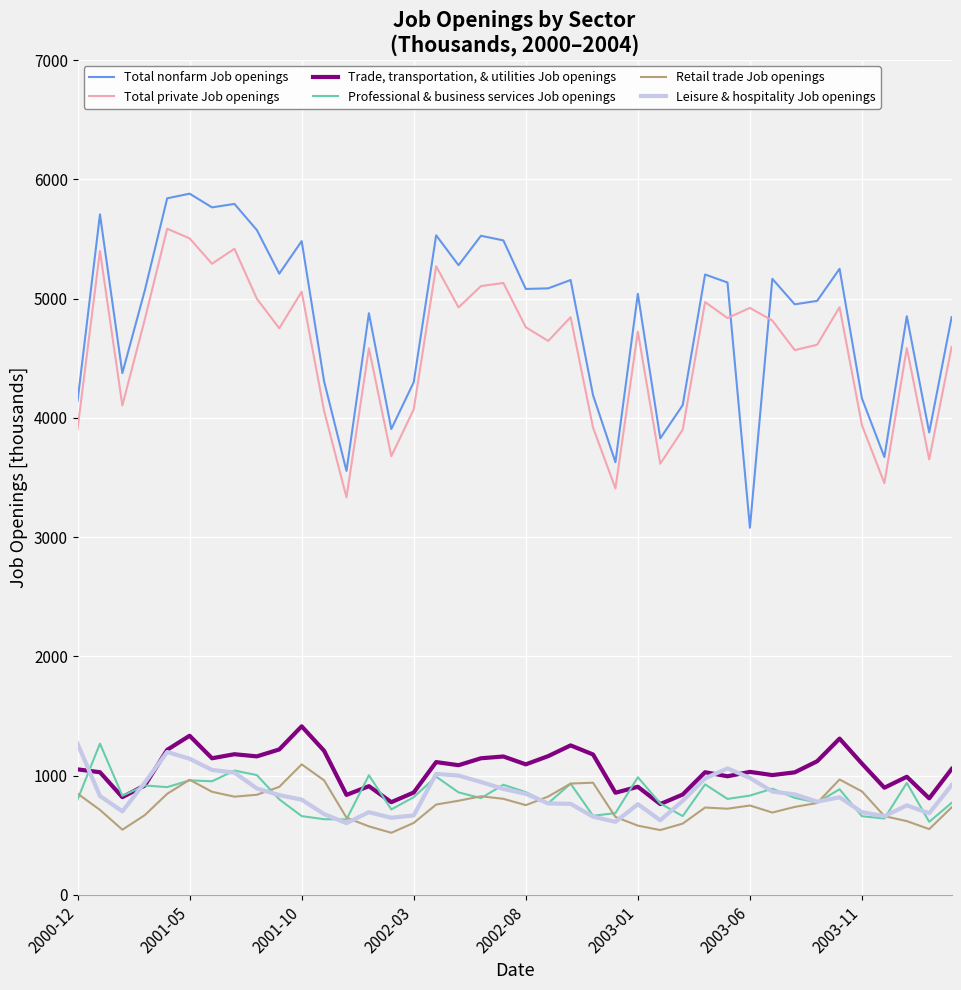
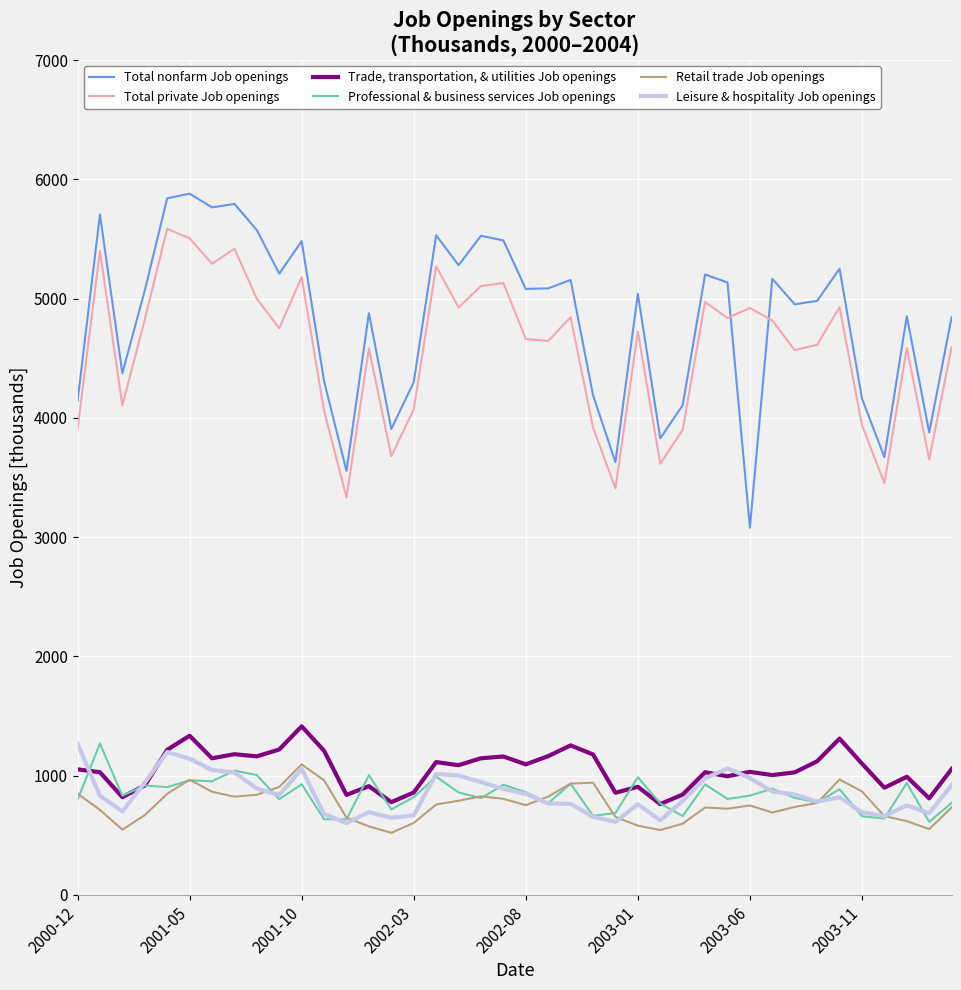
Total private Job openings, 2001-10: 5060 -> 5180
Professional & business services Job openings, 2001-10: 660 -> 930
Leisure & hospitality Job openings, 2001-10: 800 -> 1060
Total private Job openings, 2002-08: 4760 -> 4660
